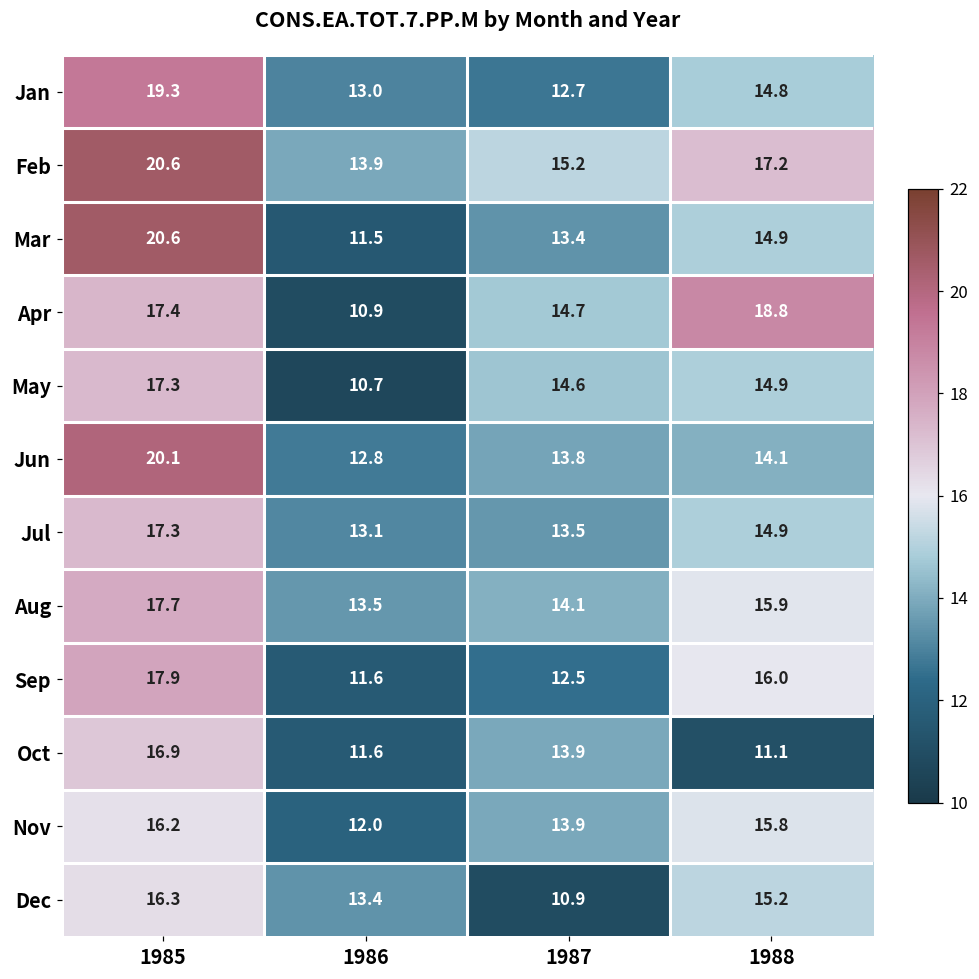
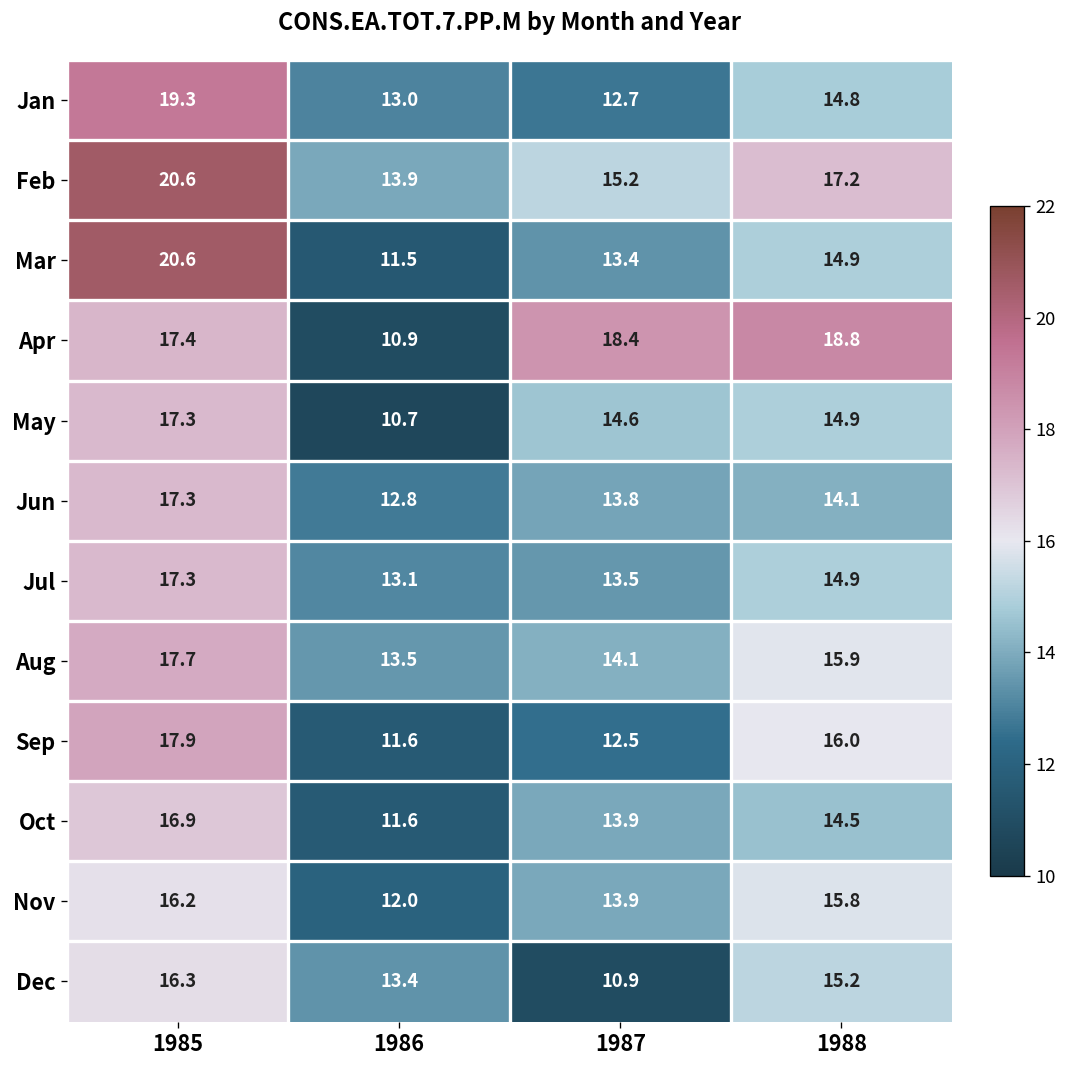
Apr, 1987: 14.7 -> 18.4
Jun, 1985: 20.1 -> 17.3
Oct, 1988: 11.1 -> 14.5
